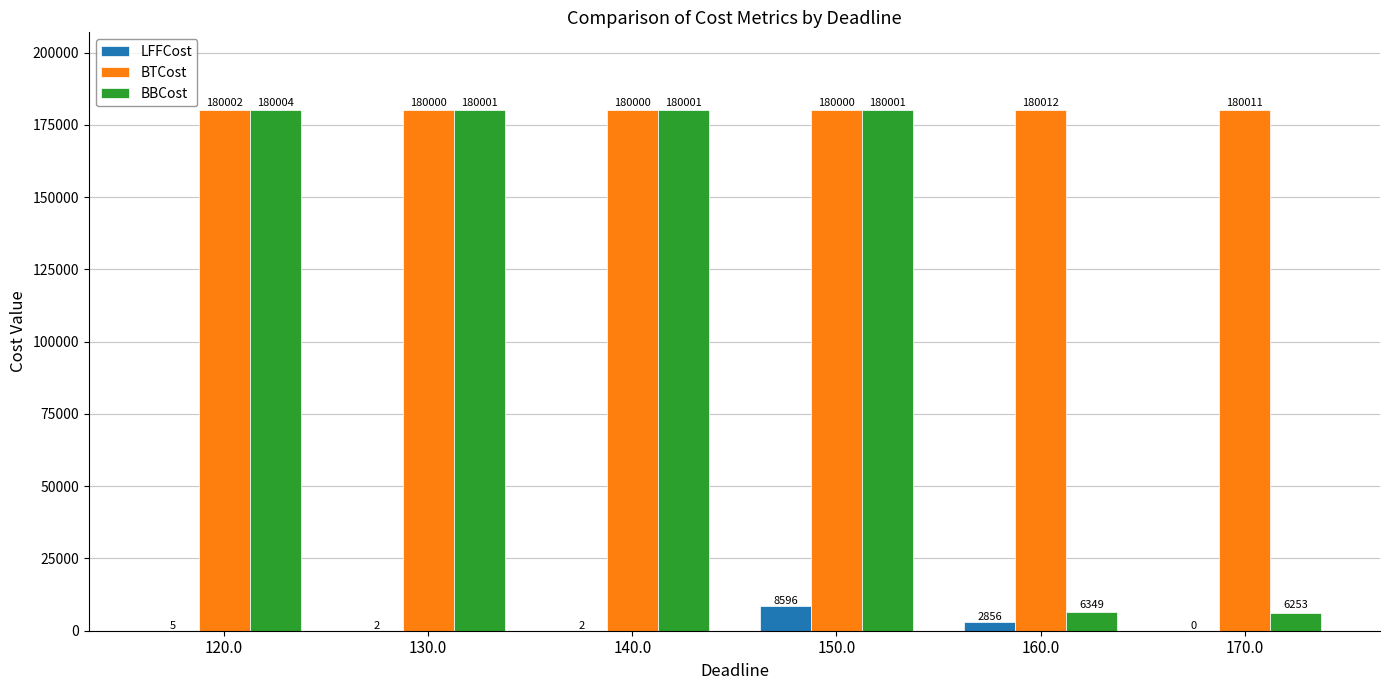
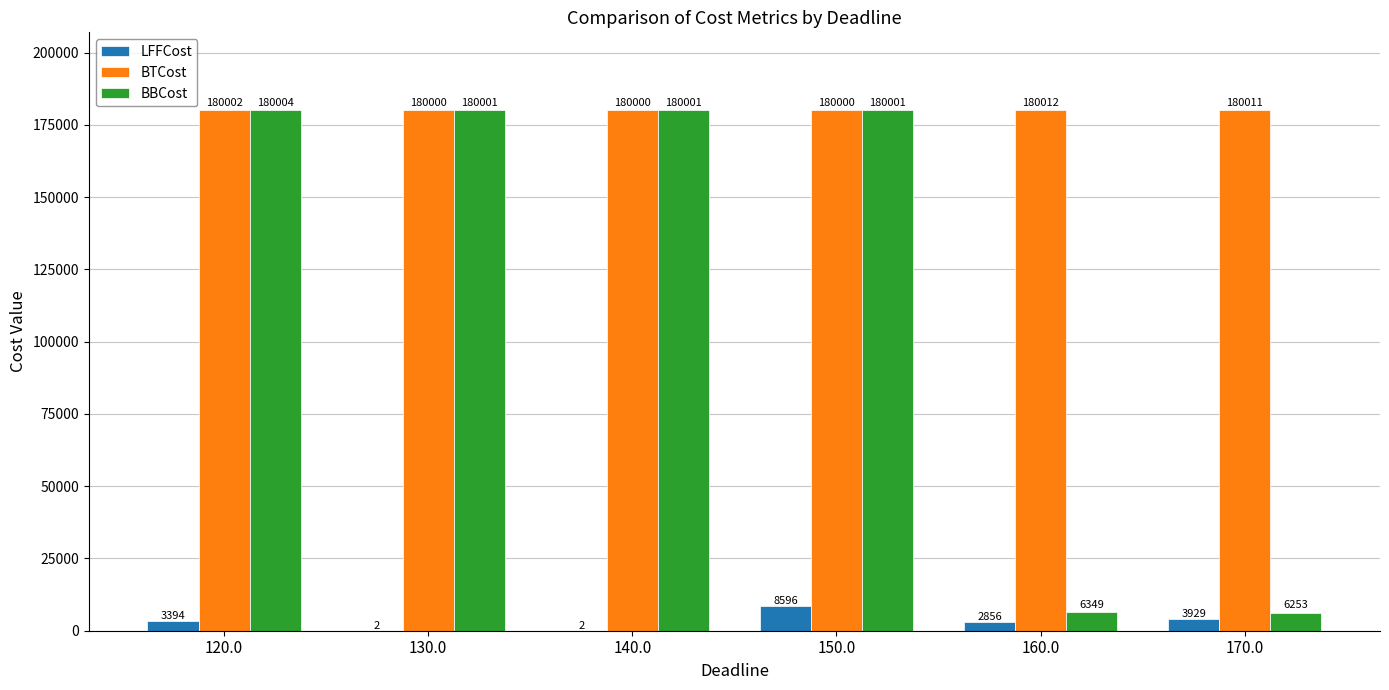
LFFCost, 120.0: 5 -> 3394
LFFCost, 170.0: 0 -> 3929
